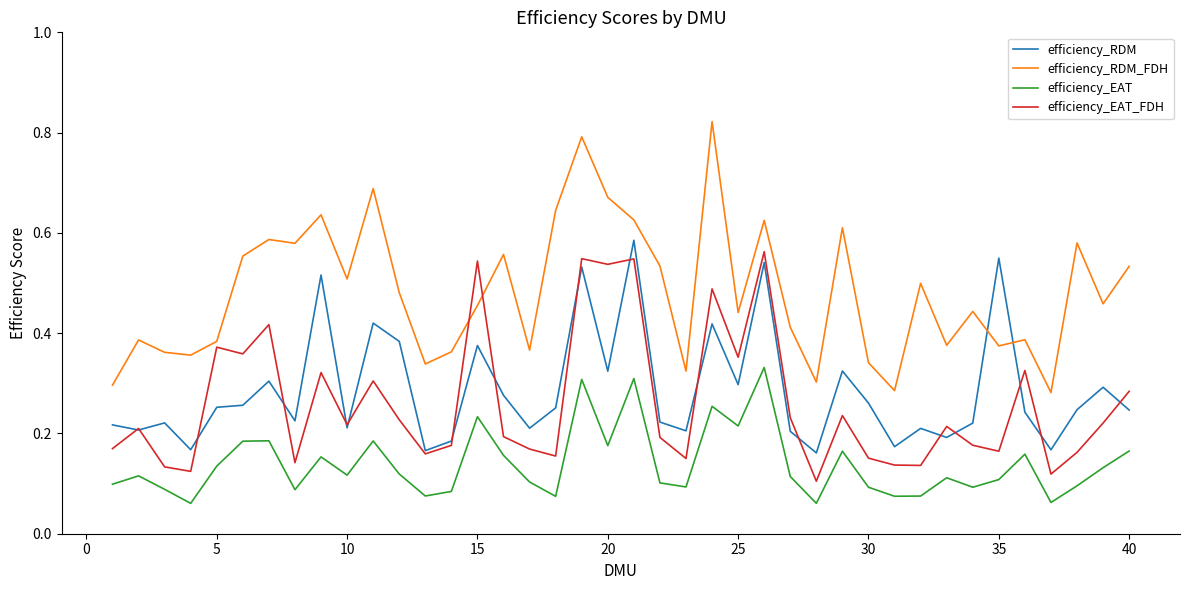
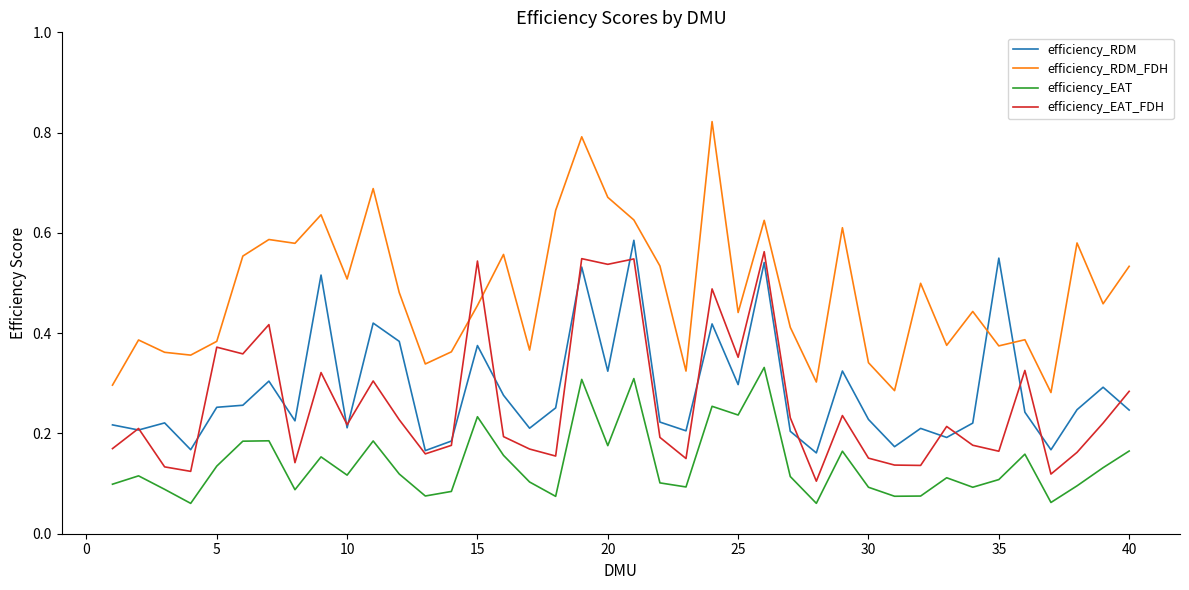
efficiency_EAT, 25: 0.21 -> 0.24
efficiency_RDM, 30: 0.26 -> 0.23
